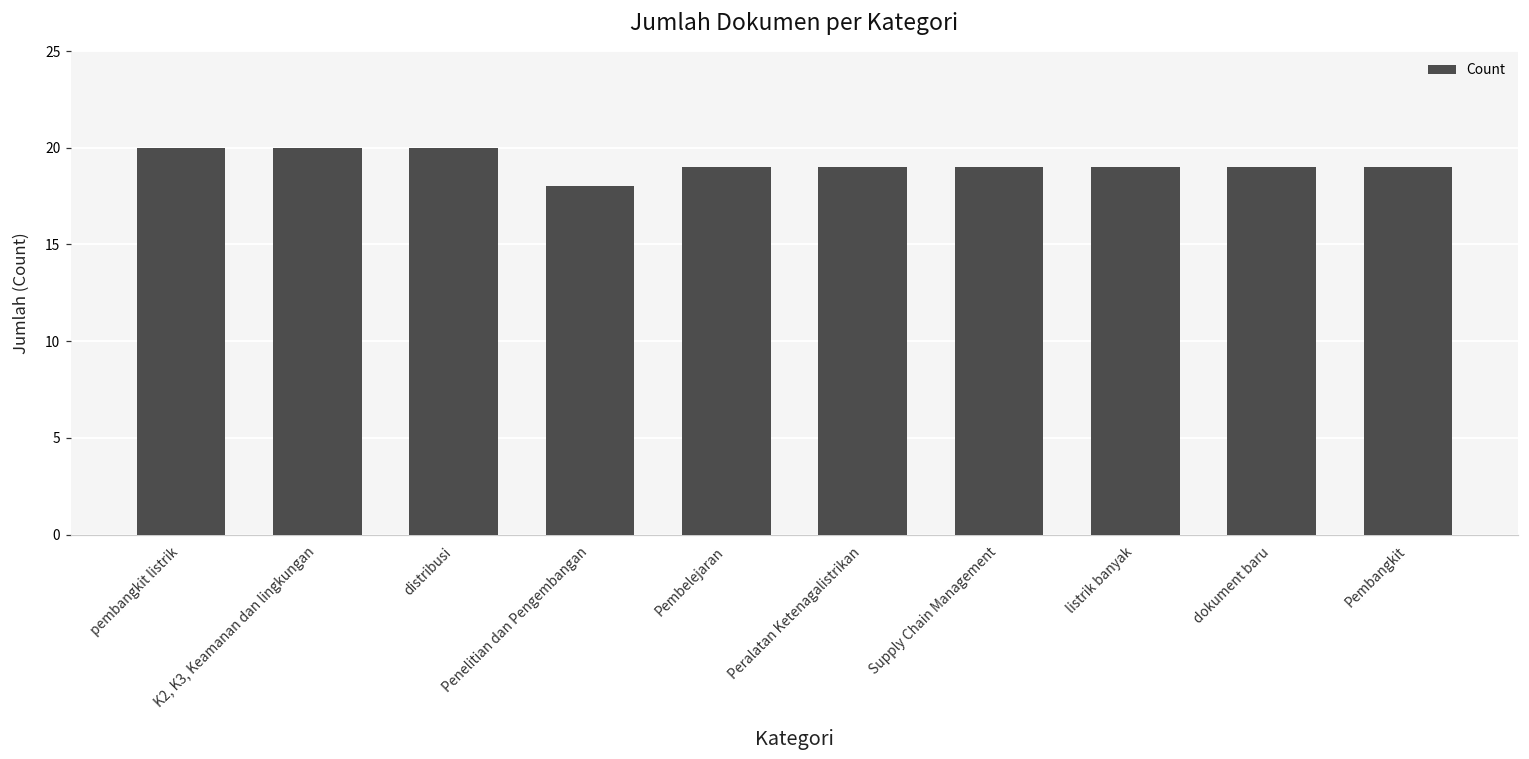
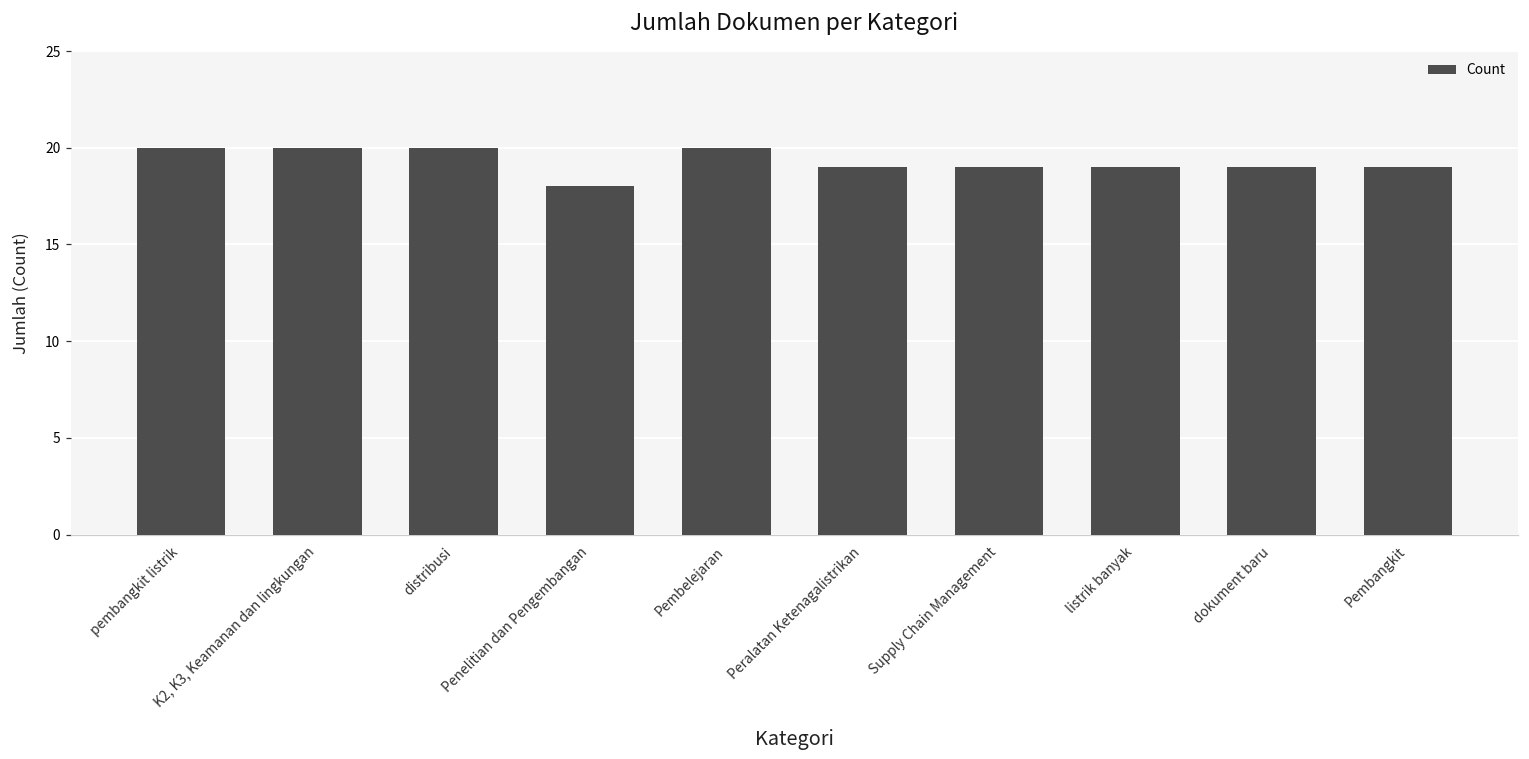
Pembelejaran: 19 -> 20
